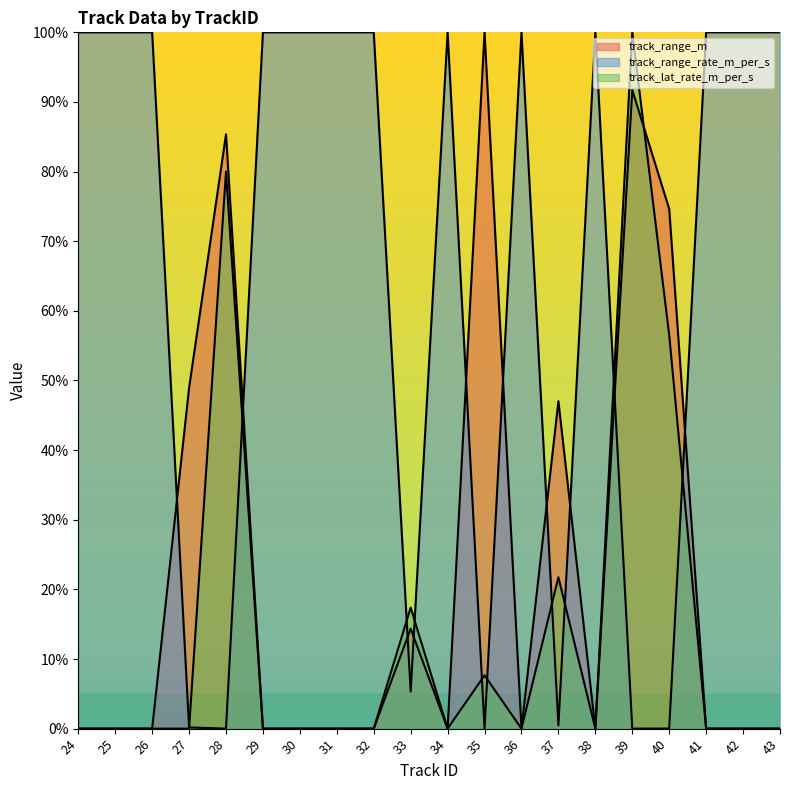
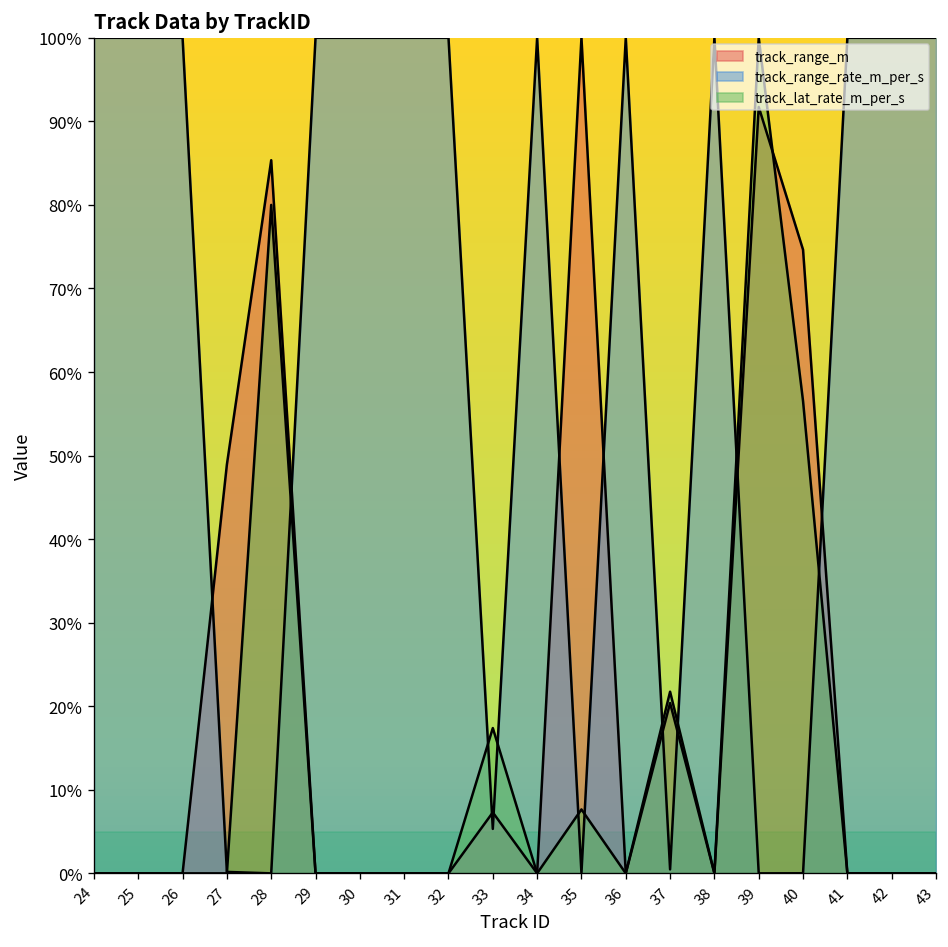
track_range_m, 33: 14% -> 7%
track_range_m, 37: 47% -> 20%
